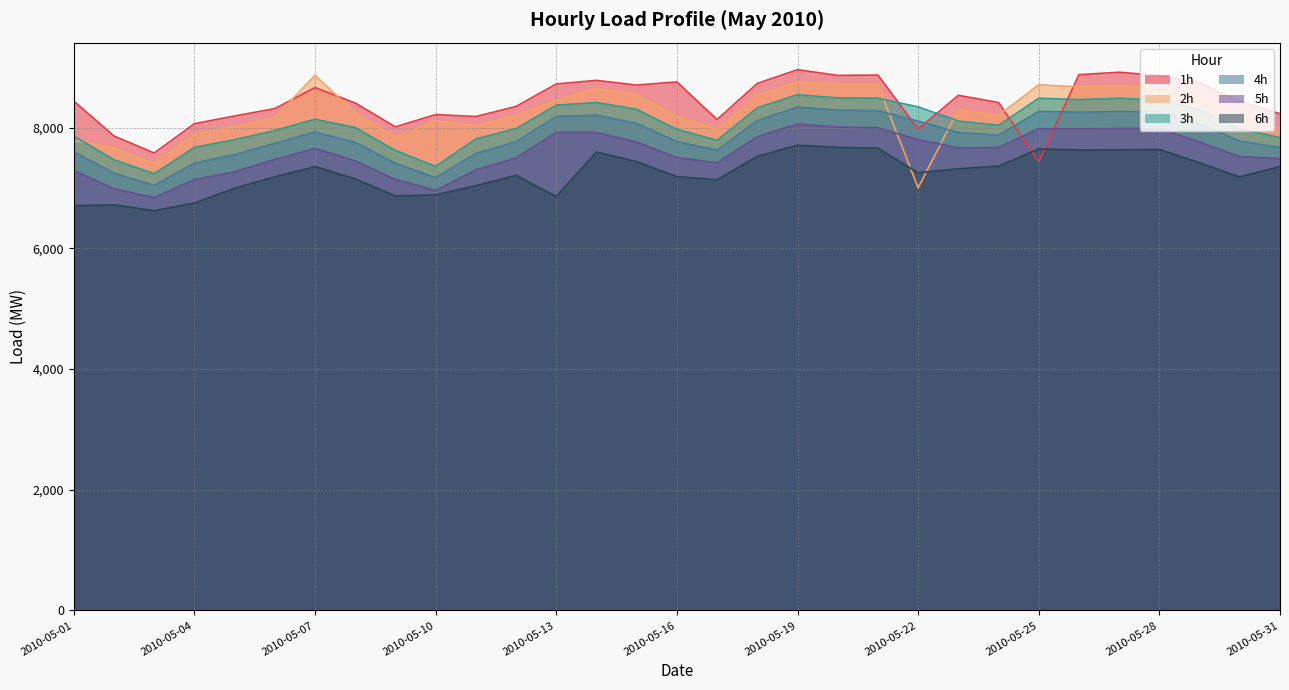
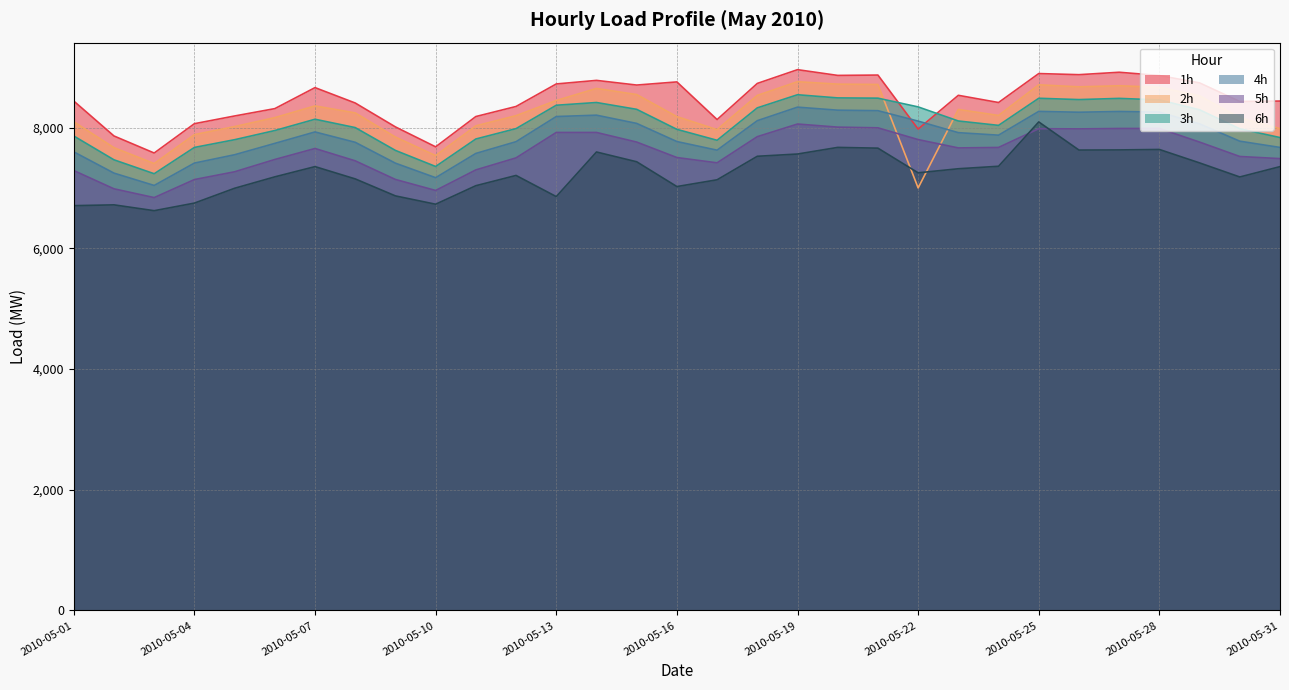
2h, 2010-05-01: 7,800 -> 8,100
2h, 2010-05-07: 8,900 -> 8,400
1h, 2010-05-10: 8,200 -> 7,700
2h, 2010-05-10: 8,100 -> 7,500
6h, 2010-05-10: 6,900 -> 6,700
6h, 2010-05-16: 7,200 -> 7,000
6h, 2010-05-19: 7,700 -> 7,600
1h, 2010-05-25: 7,400 -> 8,900
6h, 2010-05-25: 7,600 -> 8,100
1h, 2010-05-31: 8,200 -> 8,400
